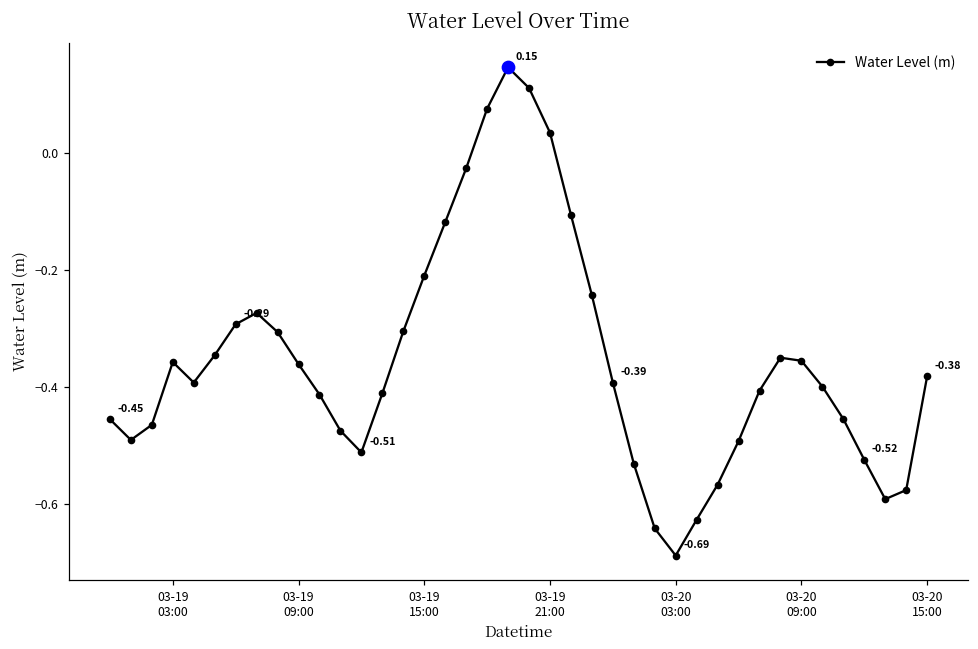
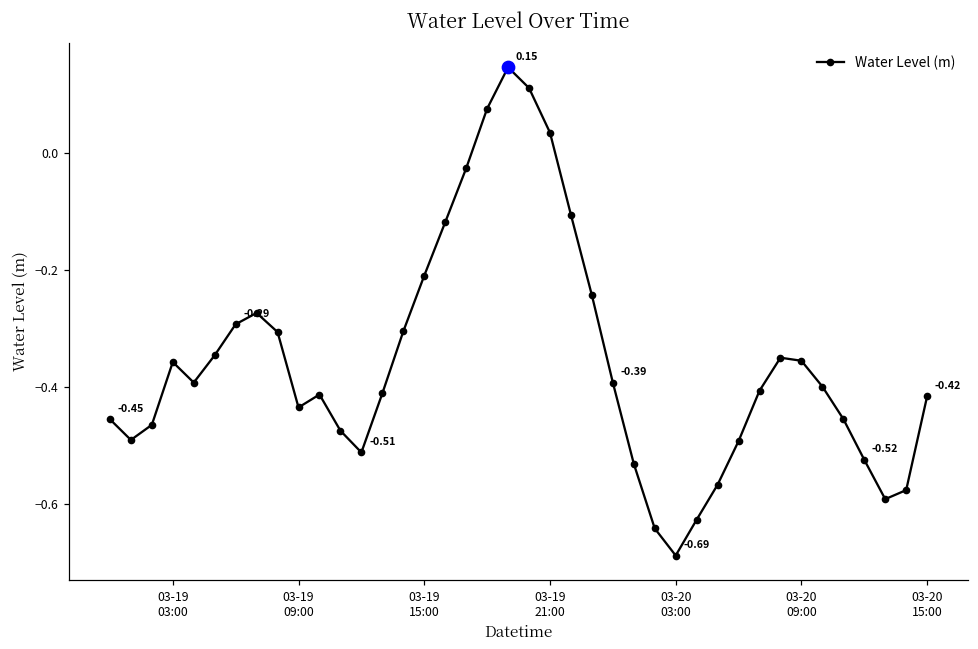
Water Level (m), 03-19 09:00: -0.36 -> -0.43
Water Level (m), 03-20 15:00: -0.38 -> -0.42
